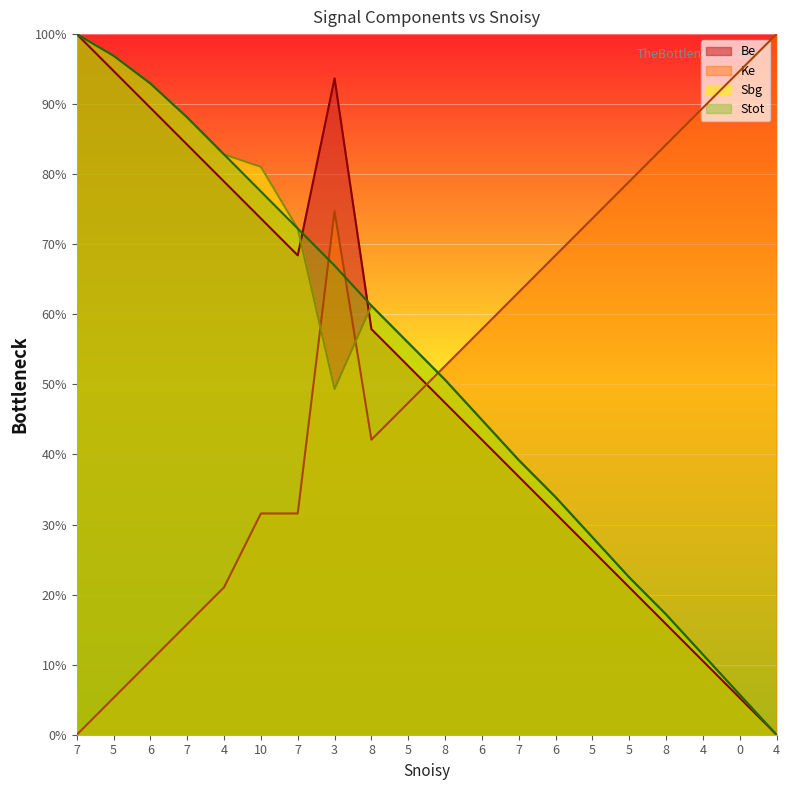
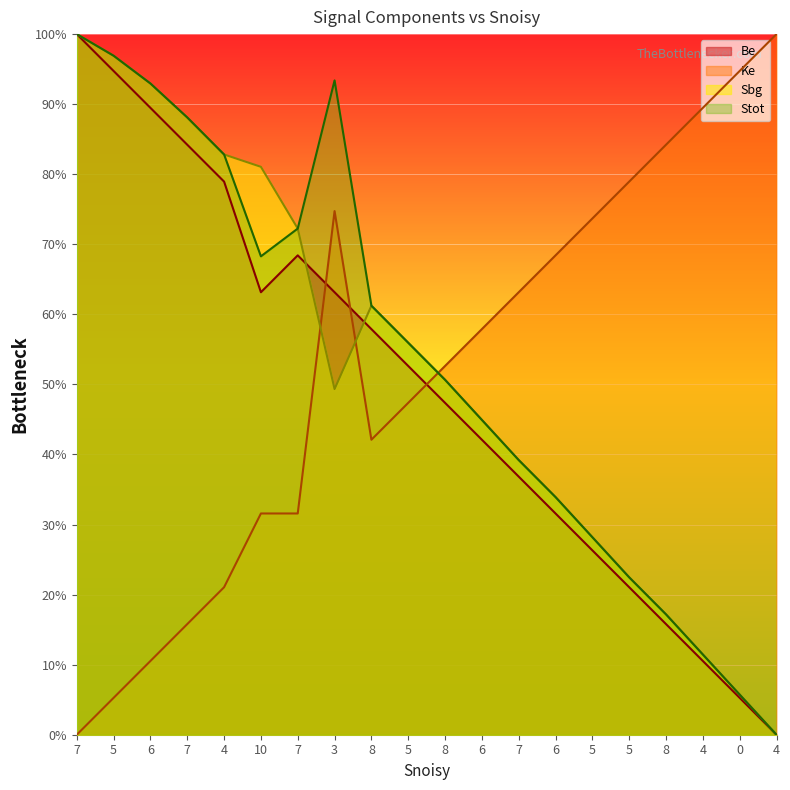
Be, 10: 74% -> 63%
Stot, 10: 78% -> 68%
Be, 3: 94% -> 63%
Stot, 3: 67% -> 93%
